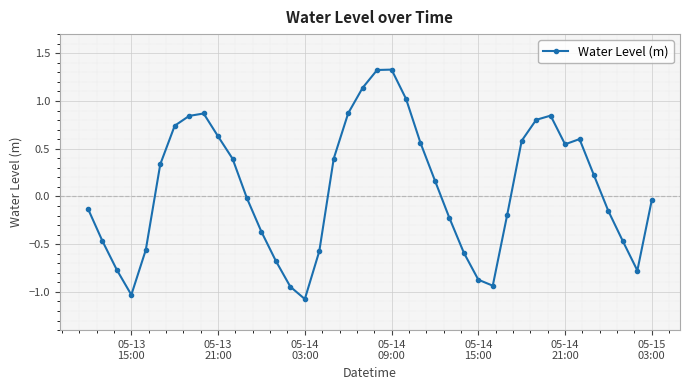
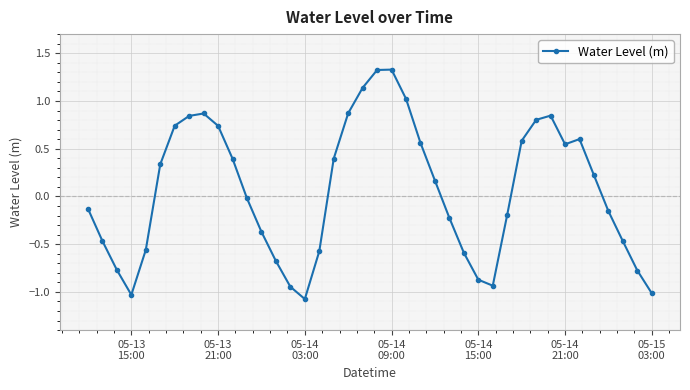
05-13 21:00: 0.6 -> 0.7
05-15 03:00: 0.0 -> -1.0
